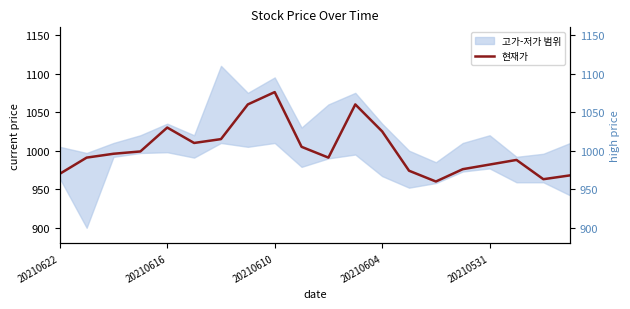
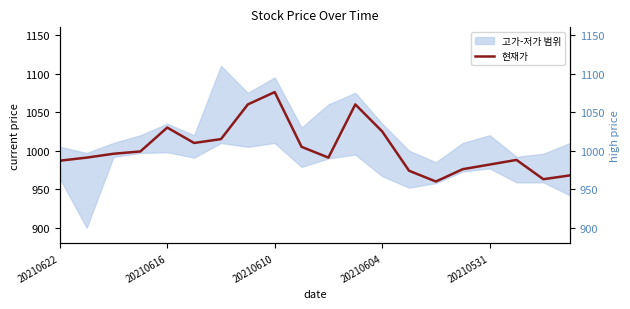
현재가, 20210622: 970 -> 990
